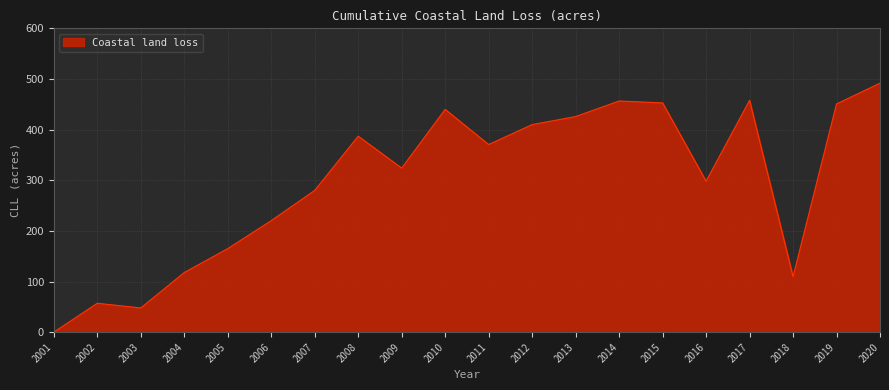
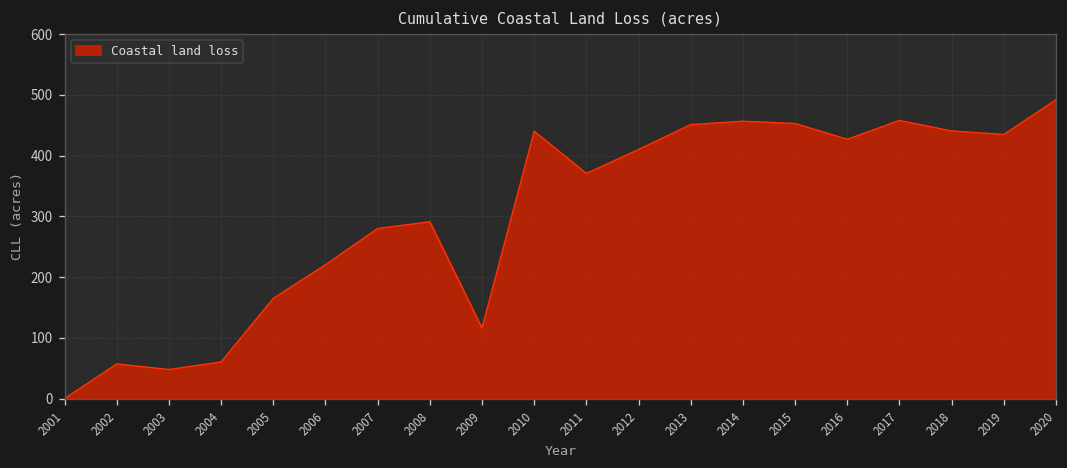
2004: 120 -> 60
2008: 390 -> 290
2009: 320 -> 120
2013: 430 -> 450
2016: 300 -> 430
2018: 110 -> 440
2019: 450 -> 430
